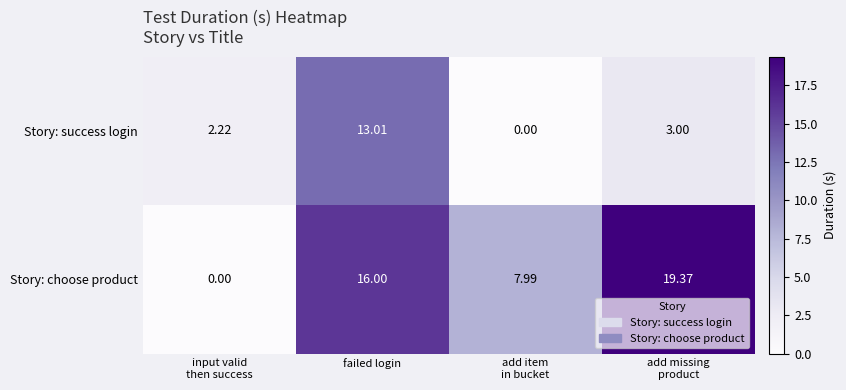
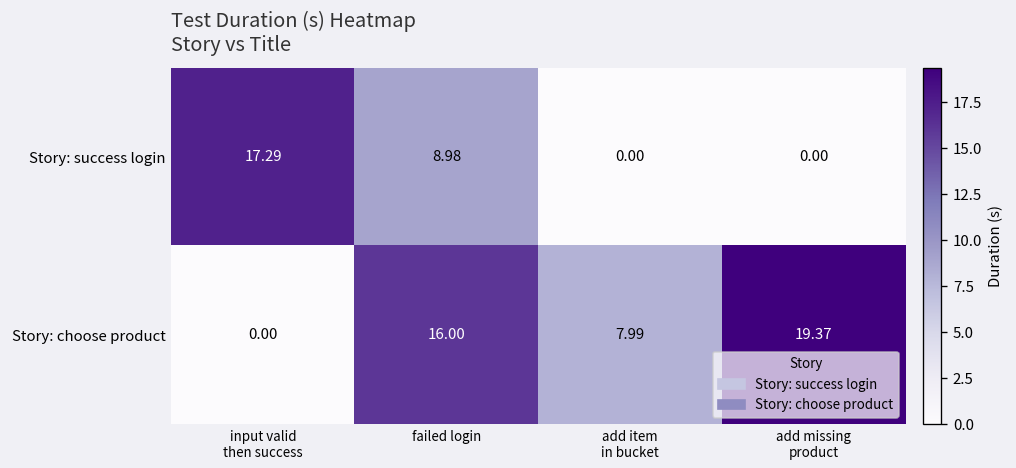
Story: success login, input valid then success: 2.22 -> 17.29
Story: success login, failed login: 13.01 -> 8.98
Story: success login, add missing product: 3.00 -> 0.00
